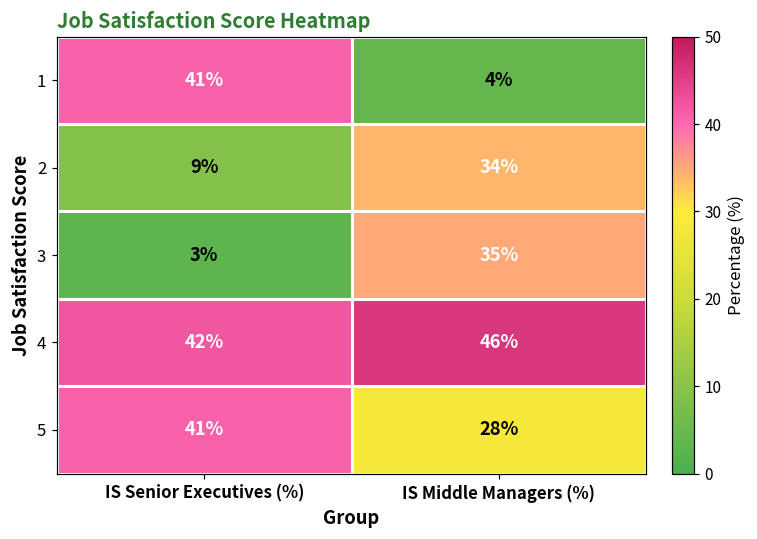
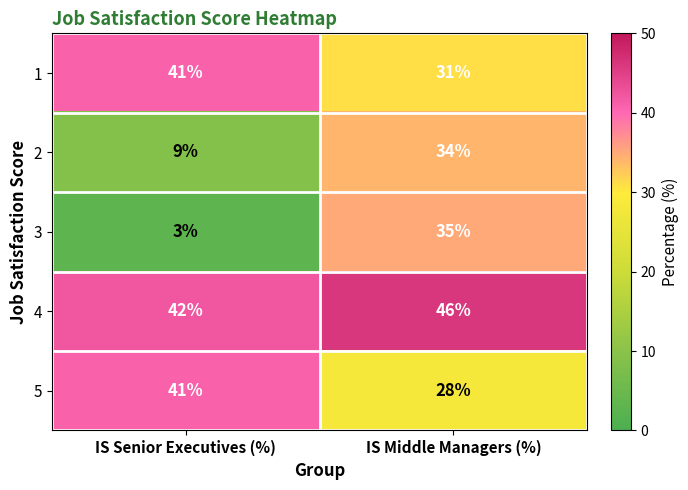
1, IS Middle Managers (%): 4% -> 31%
